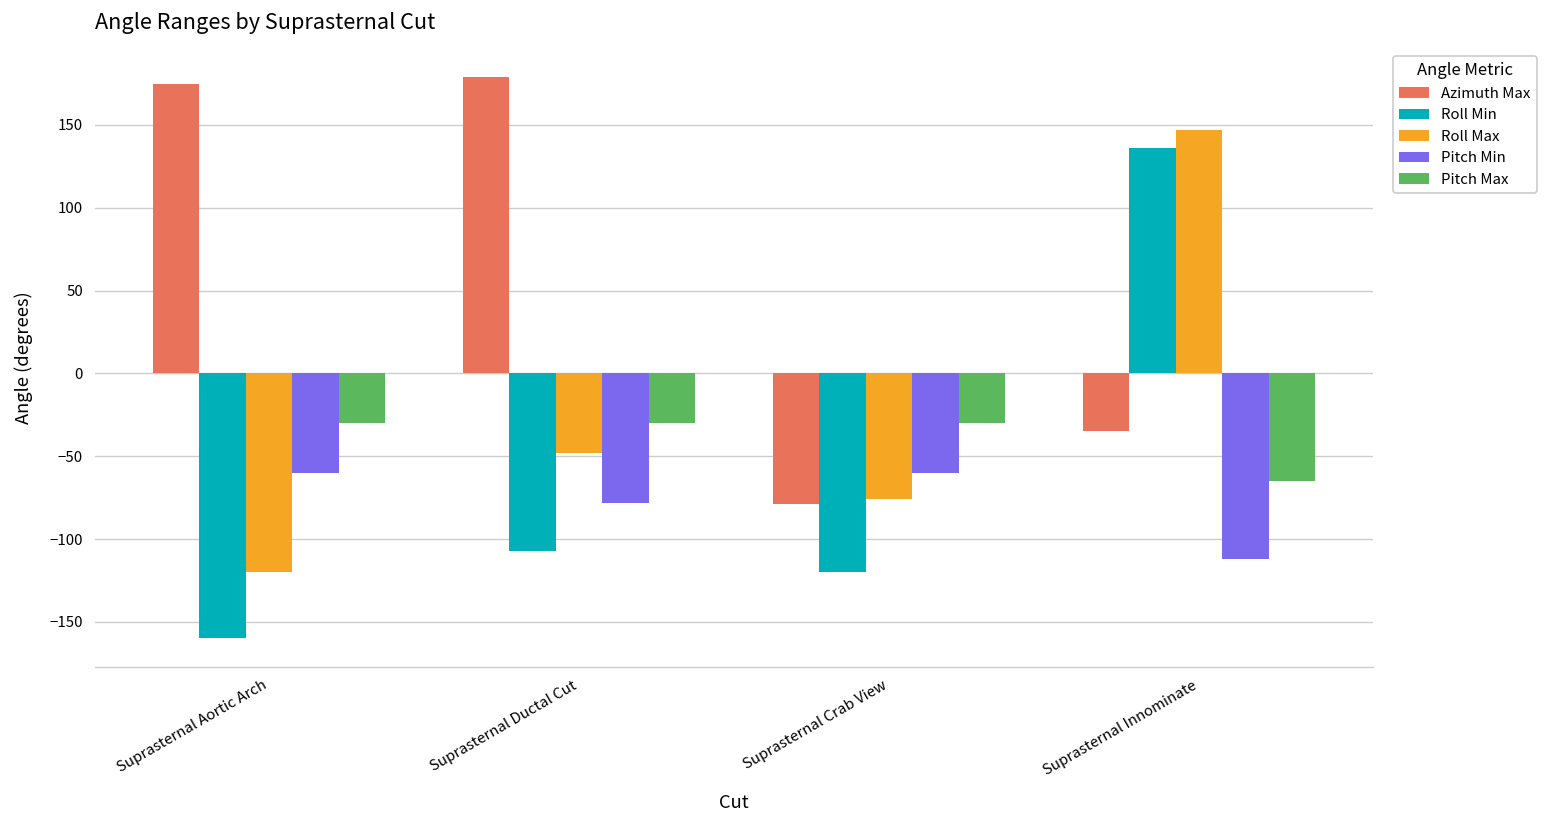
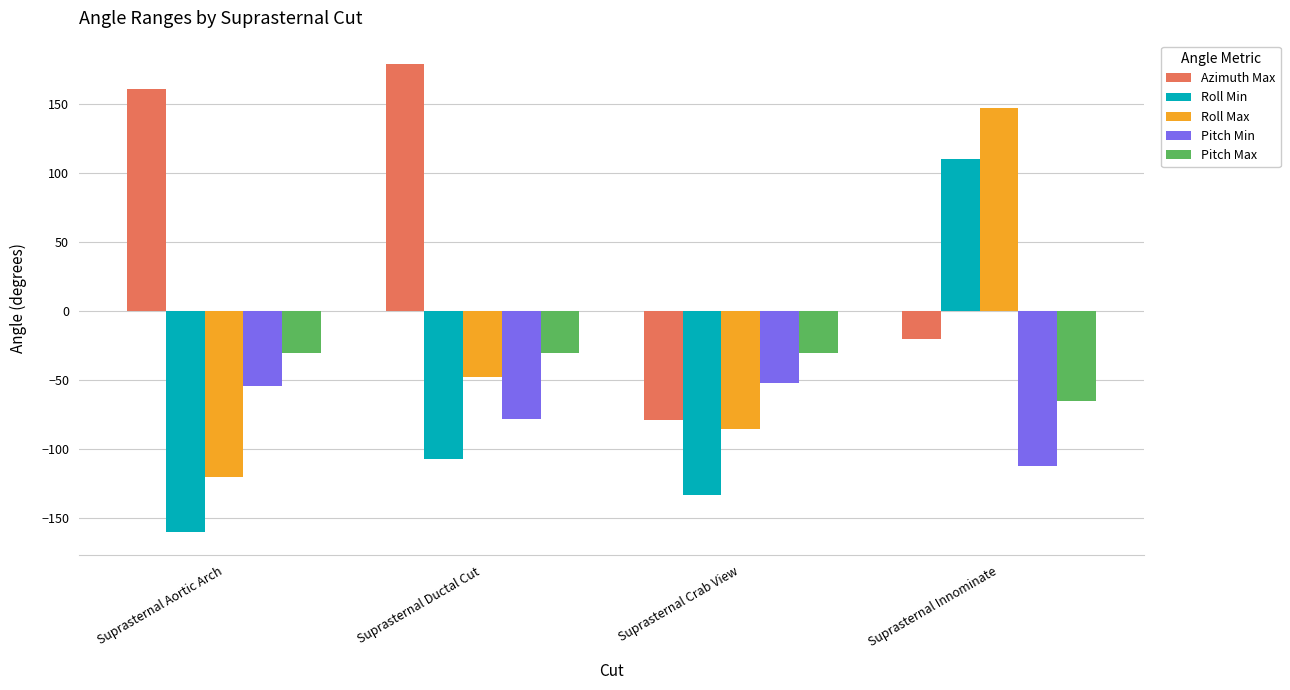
Azimuth Max, Suprasternal Aortic Arch: 175 -> 161
Pitch Min, Suprasternal Aortic Arch: -60 -> -54
Roll Min, Suprasternal Crab View: -120 -> -133
Roll Max, Suprasternal Crab View: -76 -> -85
Pitch Min, Suprasternal Crab View: -60 -> -52
Azimuth Max, Suprasternal Innominate: -35 -> -20
Roll Min, Suprasternal Innominate: 136 -> 110
